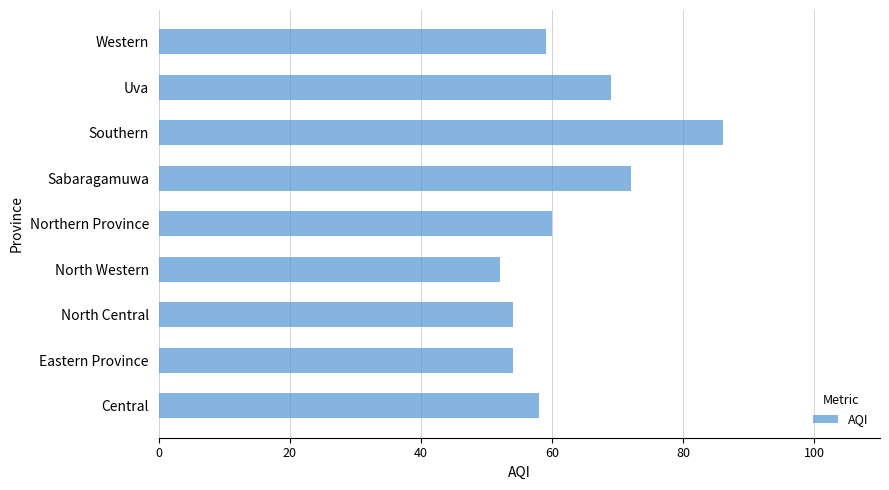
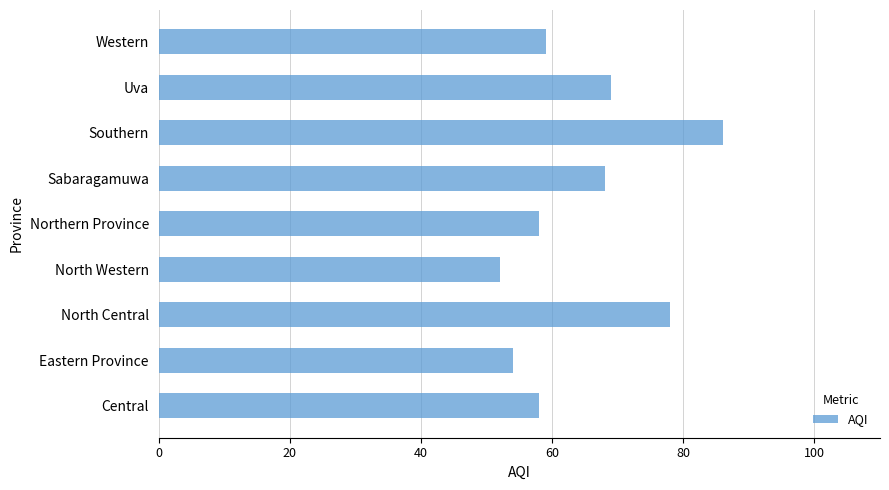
Sabaragamuwa: 72 -> 68
Northern Province: 60 -> 58
North Central: 54 -> 78
